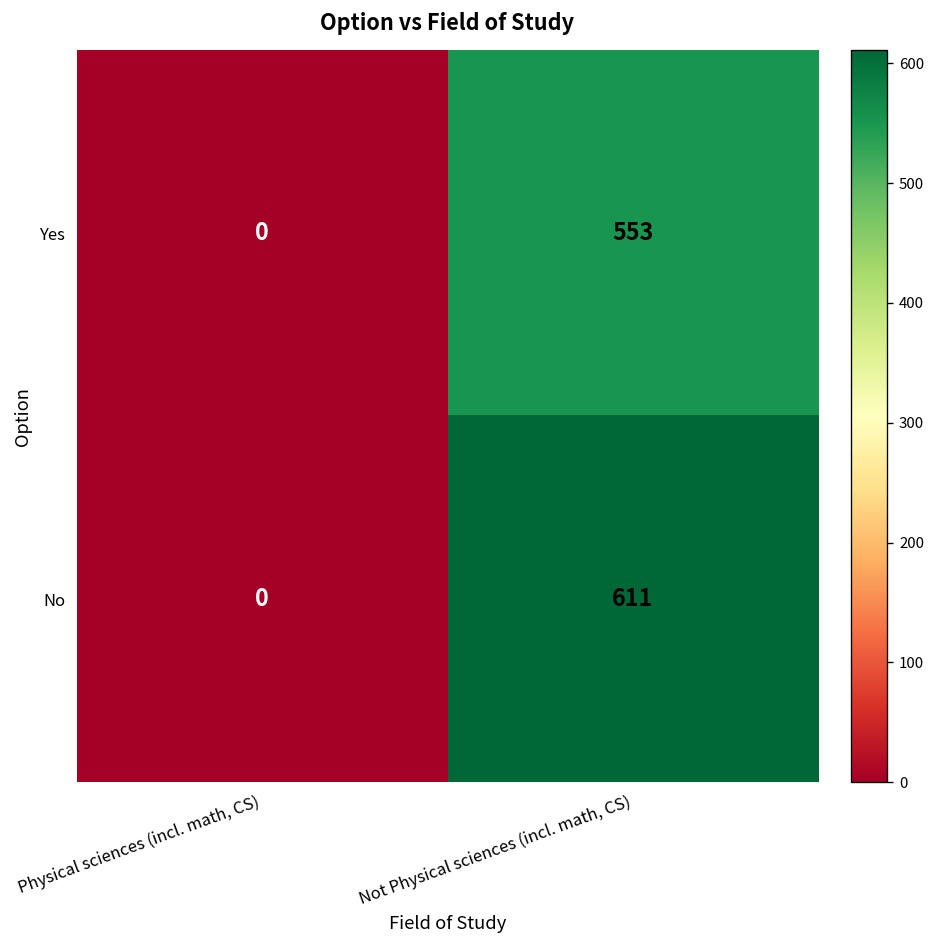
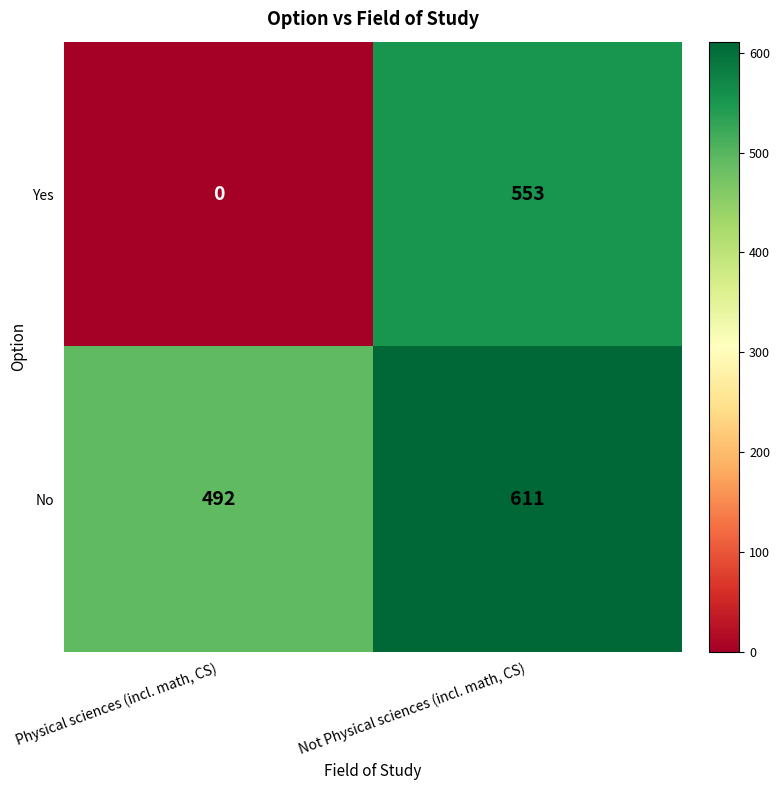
No, Physical sciences (incl. math, CS): 0 -> 492
